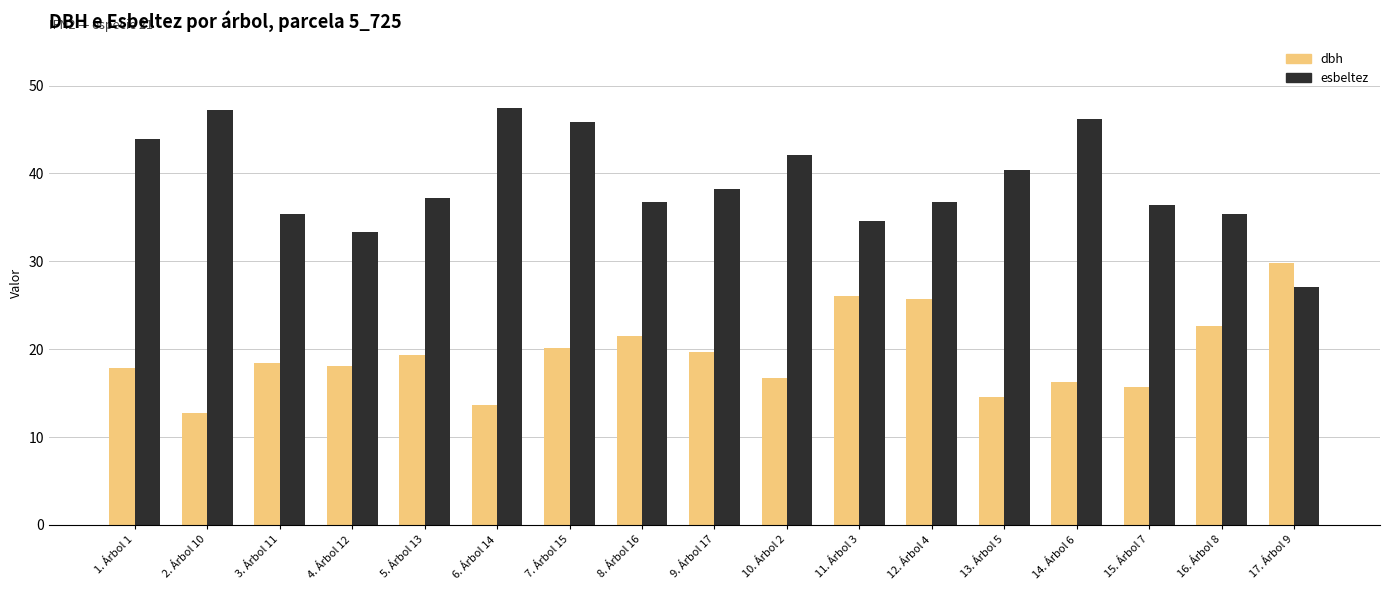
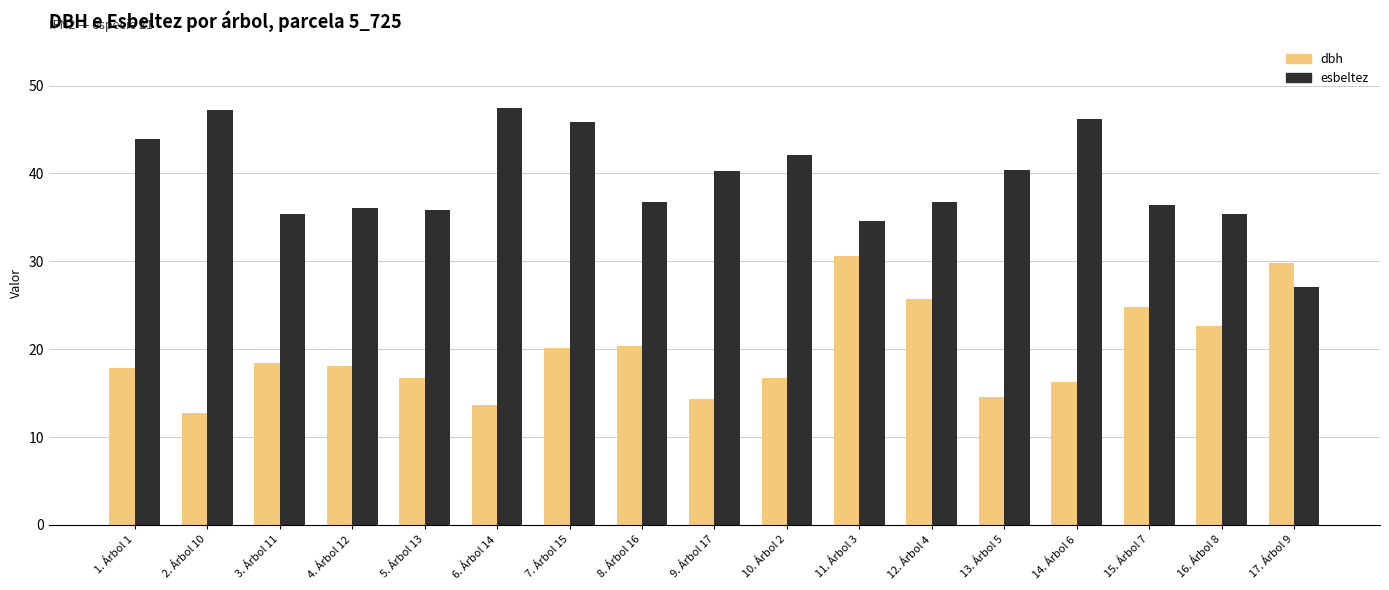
esbeltez, 4. Árbol 12: 33 -> 36
dbh, 5. Árbol 13: 19 -> 17
esbeltez, 5. Árbol 13: 37 -> 36
dbh, 8. Árbol 16: 22 -> 20
dbh, 9. Árbol 17: 20 -> 14
esbeltez, 9. Árbol 17: 38 -> 40
dbh, 11. Árbol 3: 26 -> 31
dbh, 15. Árbol 7: 16 -> 25
